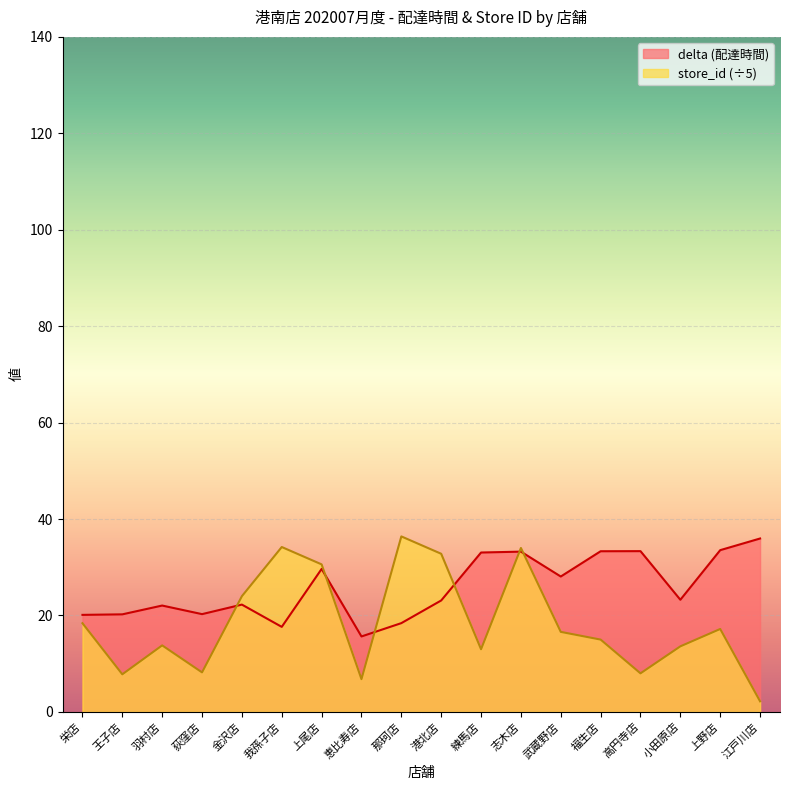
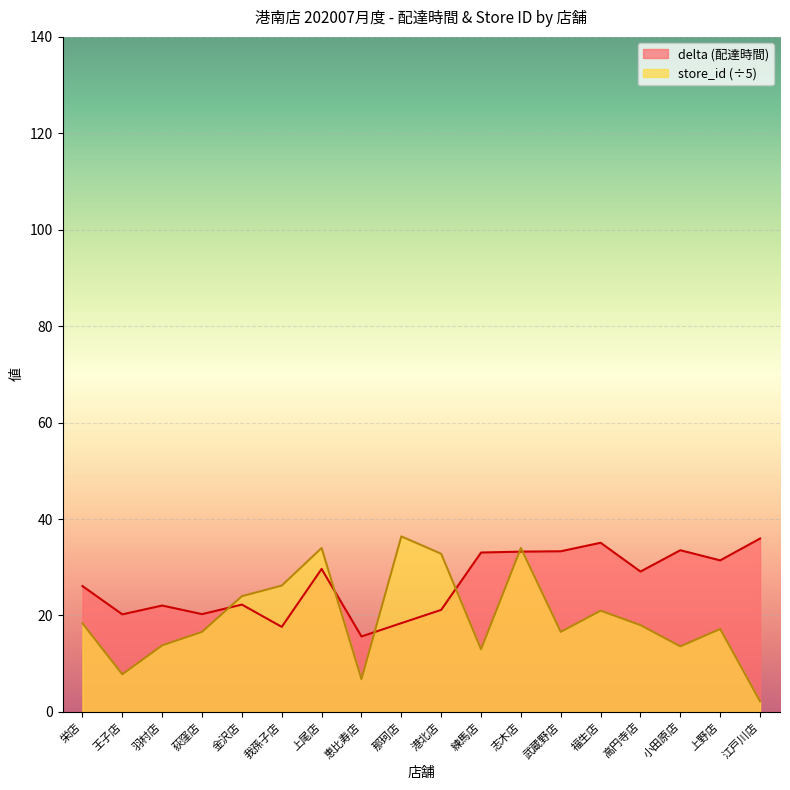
delta (配達時間), 栄店: 20 -> 26
store_id (÷5), 荻窪店: 8 -> 17
store_id (÷5), 我孫子店: 34 -> 26
store_id (÷5), 上尾店: 31 -> 34
delta (配達時間), 港北店: 23 -> 21
delta (配達時間), 武蔵野店: 28 -> 33
delta (配達時間), 福生店: 33 -> 35
store_id (÷5), 福生店: 15 -> 21
delta (配達時間), 高円寺店: 33 -> 29
store_id (÷5), 高円寺店: 8 -> 18
delta (配達時間), 小田原店: 23 -> 34
delta (配達時間), 上野店: 34 -> 31
